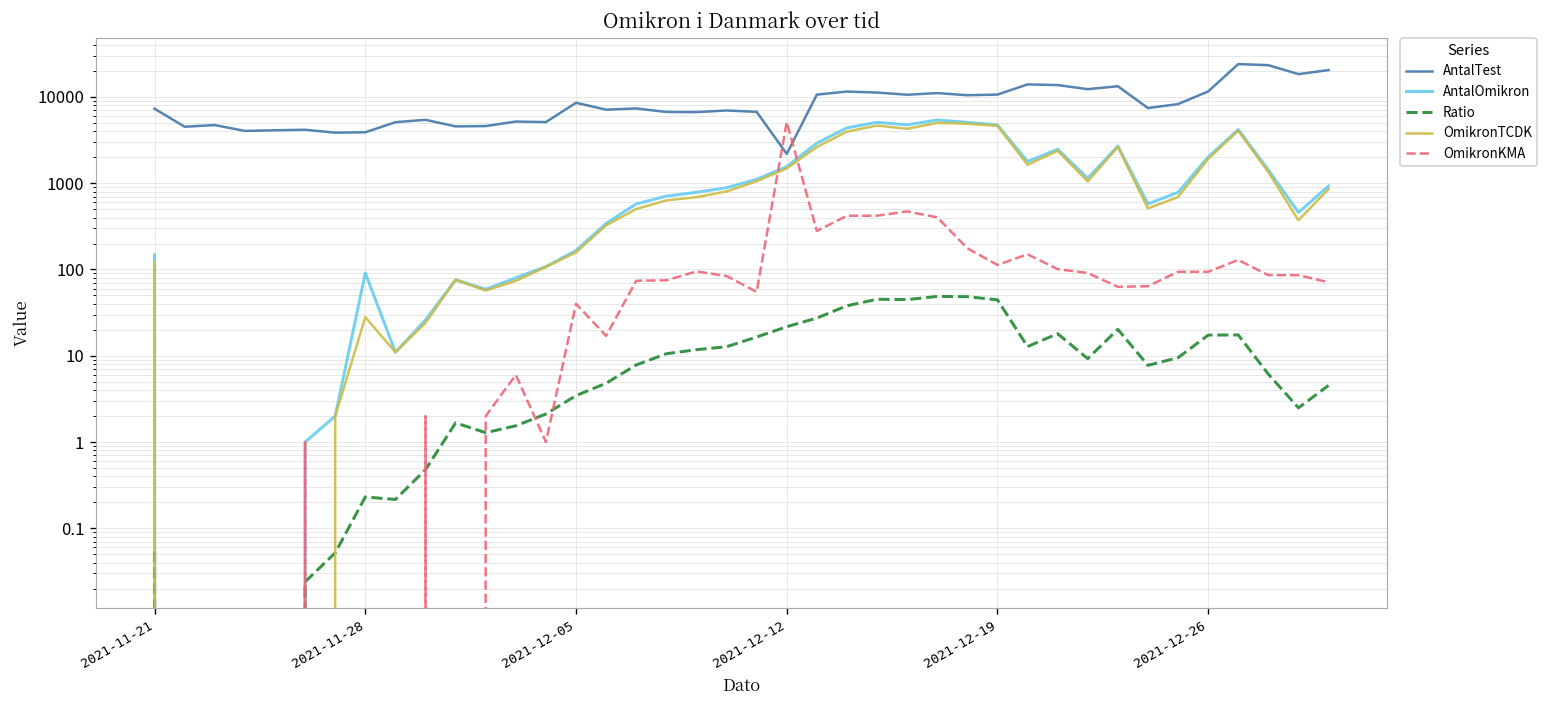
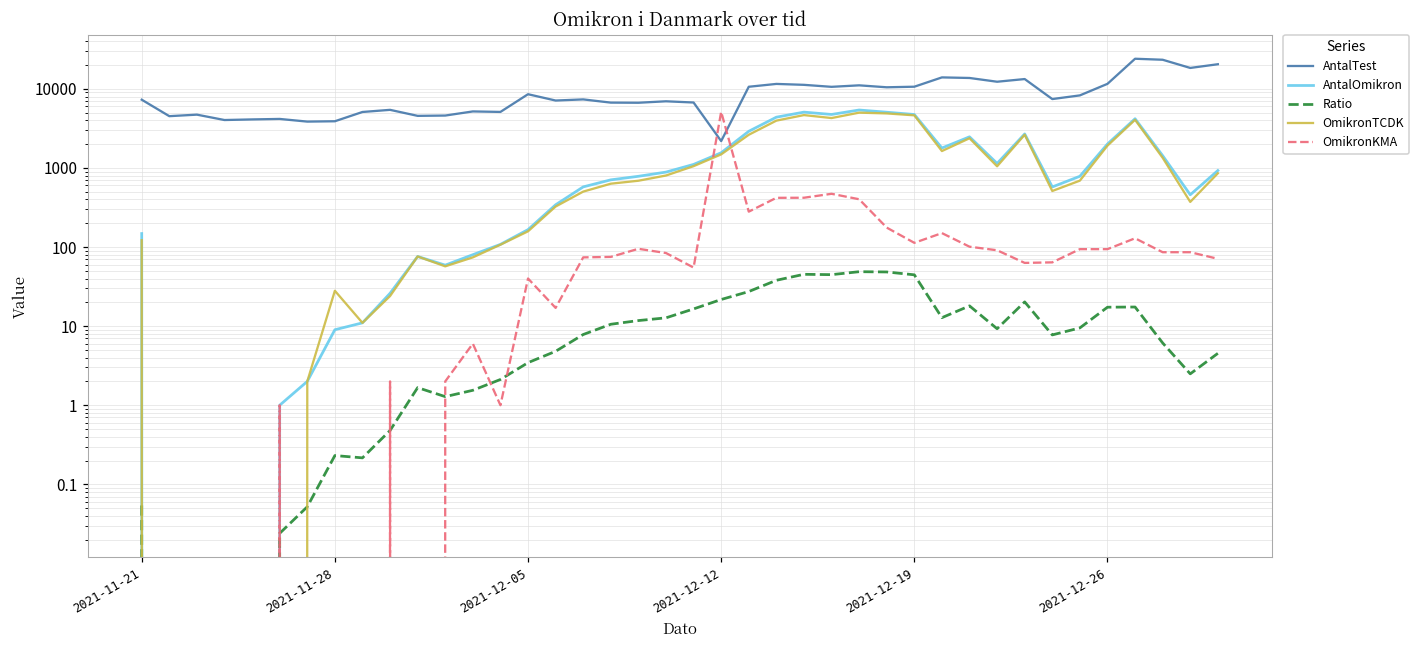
AntalOmikron, 2021-11-28: 90 -> 9
